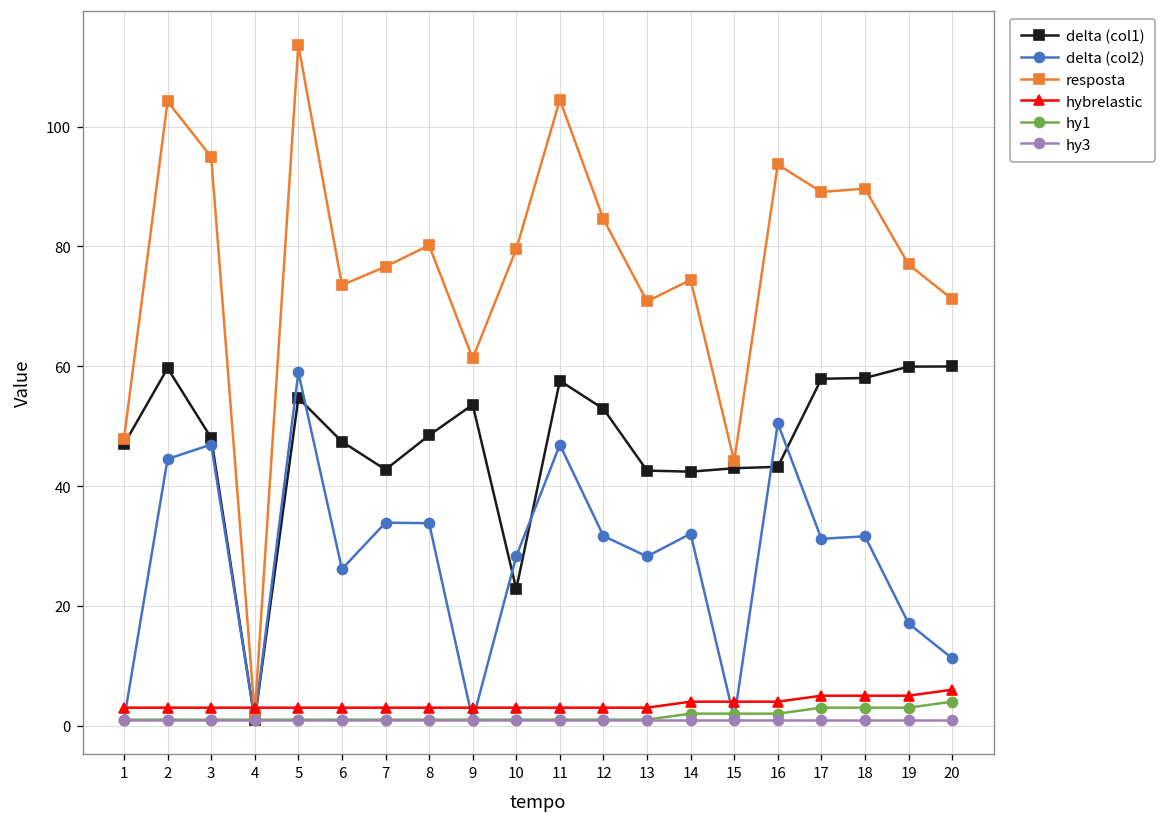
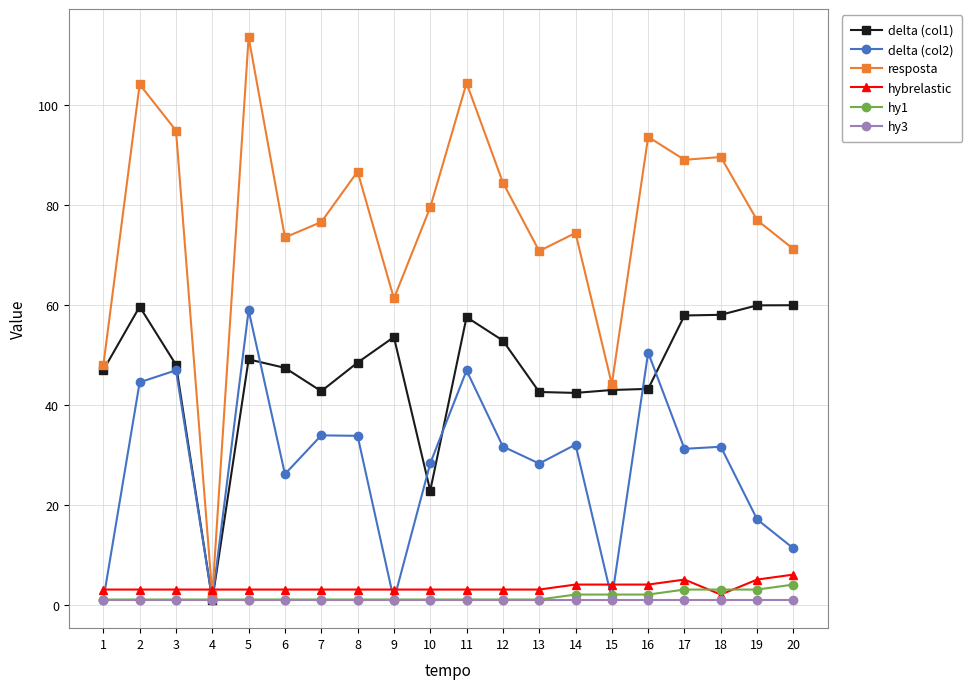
delta (col1), 5: 55 -> 49
resposta, 8: 80 -> 87
hybrelastic, 18: 5 -> 2
